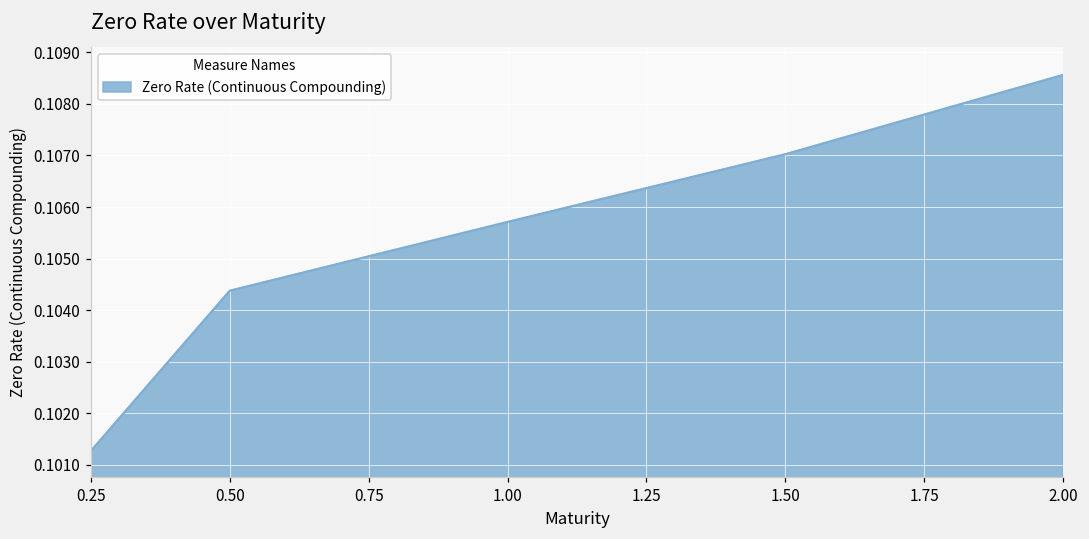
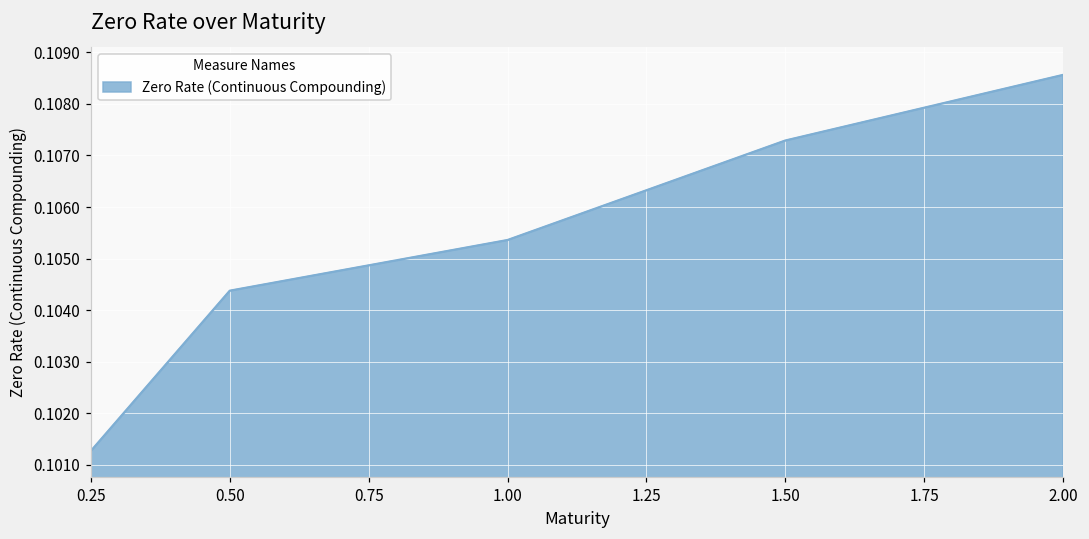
1.00: 0.1057 -> 0.1054
1.50: 0.1070 -> 0.1073
